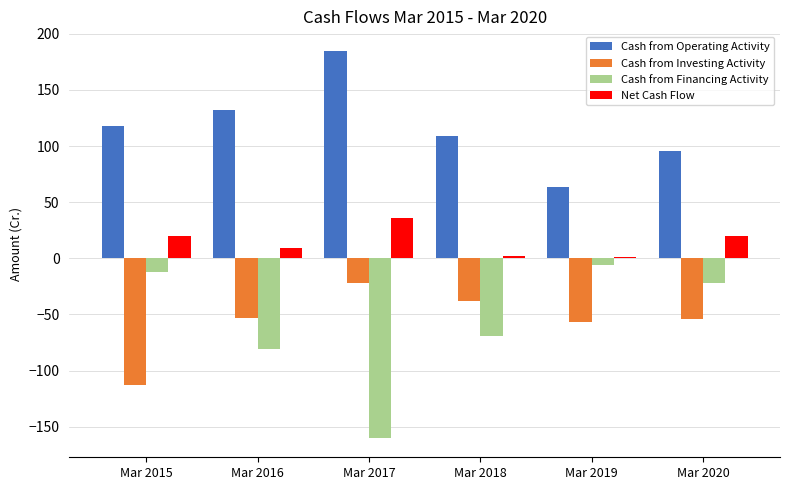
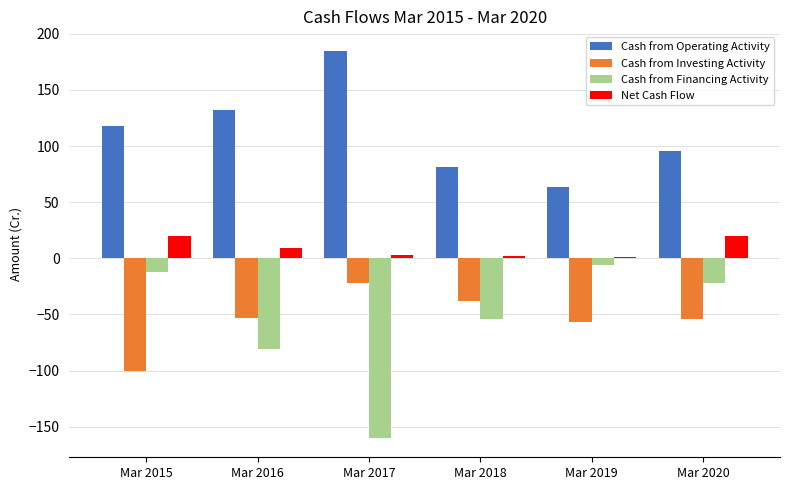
Cash from Investing Activity, Mar 2015: -113 -> -100
Net Cash Flow, Mar 2017: 36 -> 3
Cash from Operating Activity, Mar 2018: 109 -> 81
Cash from Financing Activity, Mar 2018: -69 -> -54
